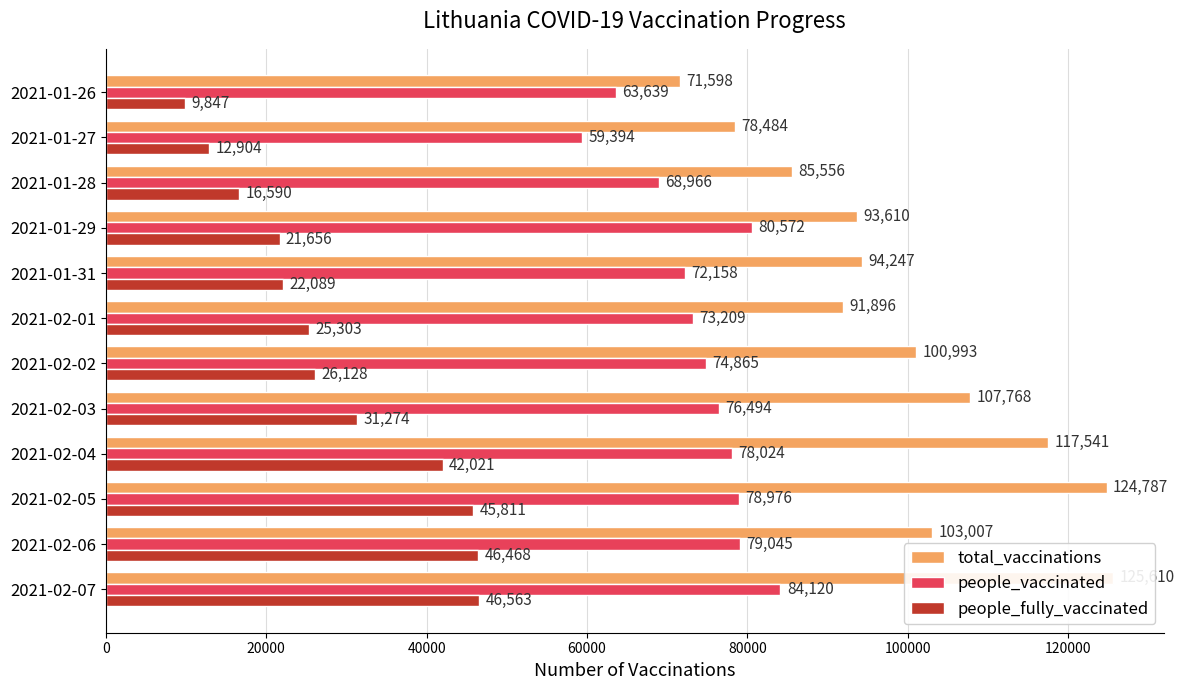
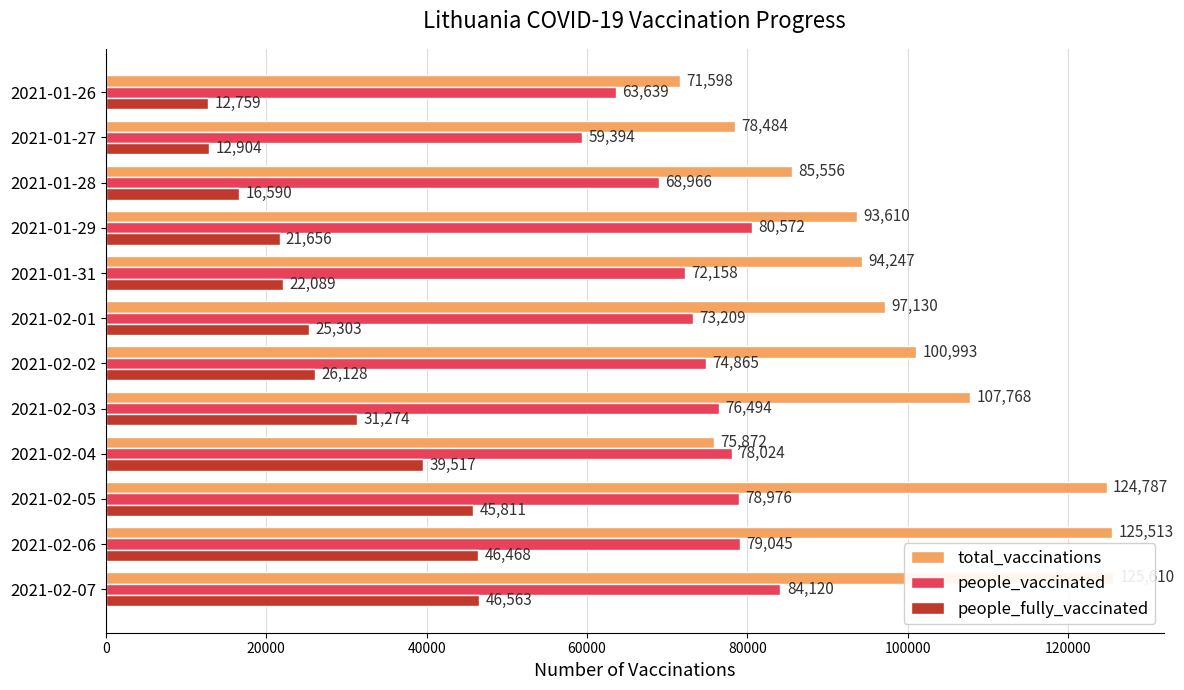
people_fully_vaccinated, 2021-01-26: 9,847 -> 12,759
total_vaccinations, 2021-02-01: 91,896 -> 97,130
total_vaccinations, 2021-02-04: 117,541 -> 75,872
people_fully_vaccinated, 2021-02-04: 42,021 -> 39,517
total_vaccinations, 2021-02-06: 103,007 -> 125,513
